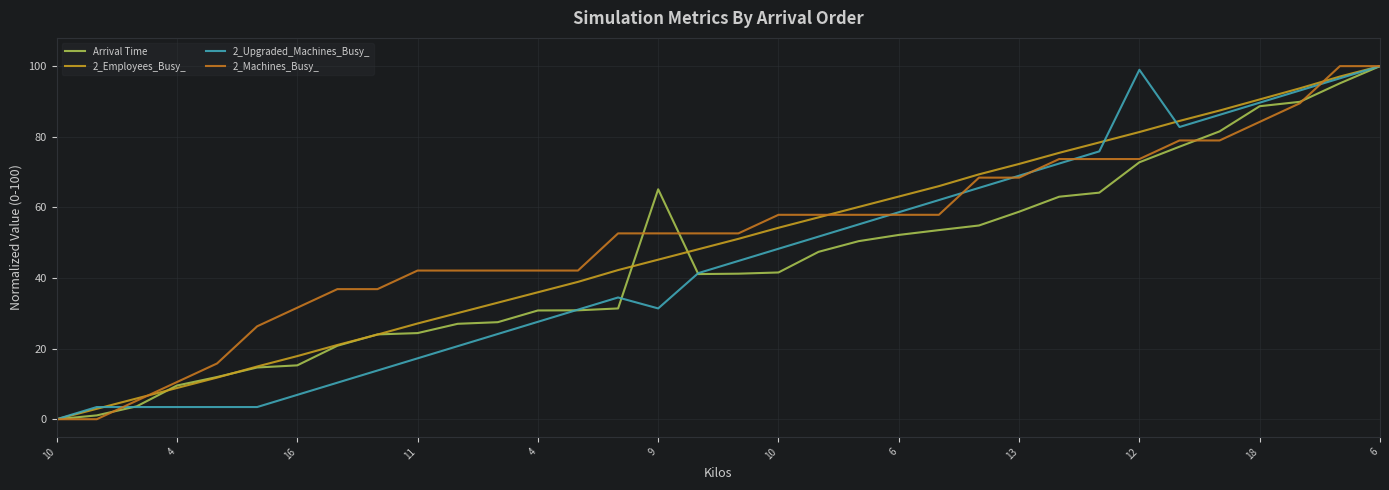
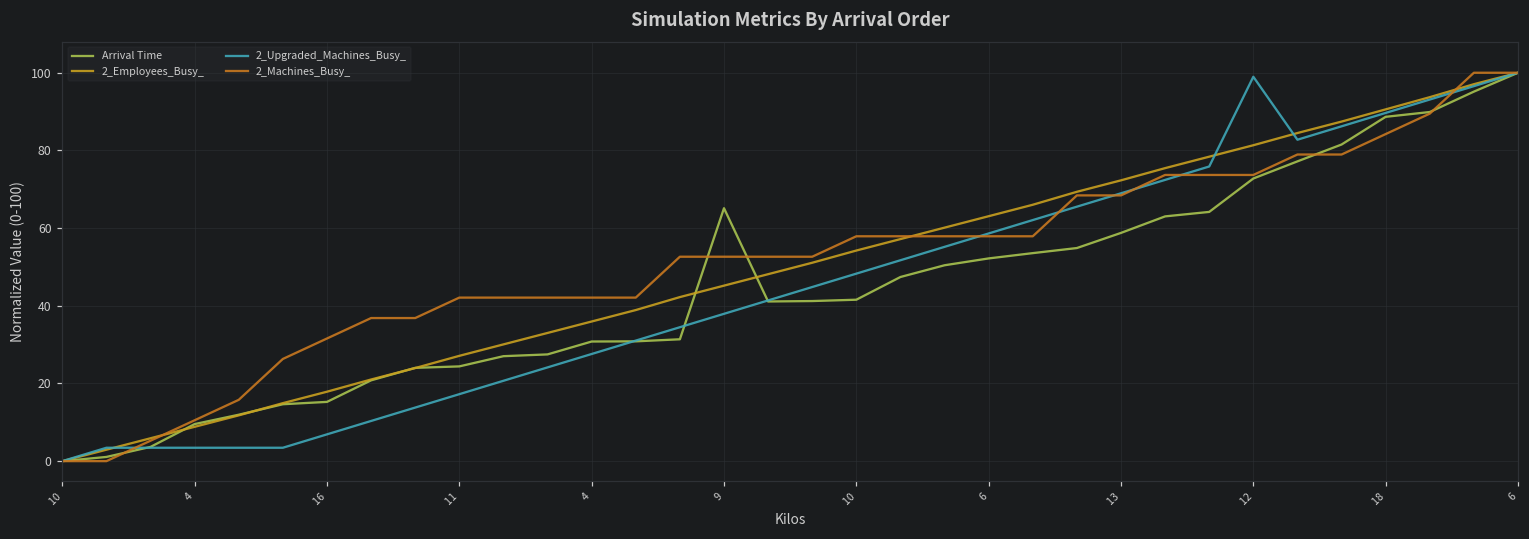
2_Upgraded_Machines_Busy_, 9: 31 -> 38
